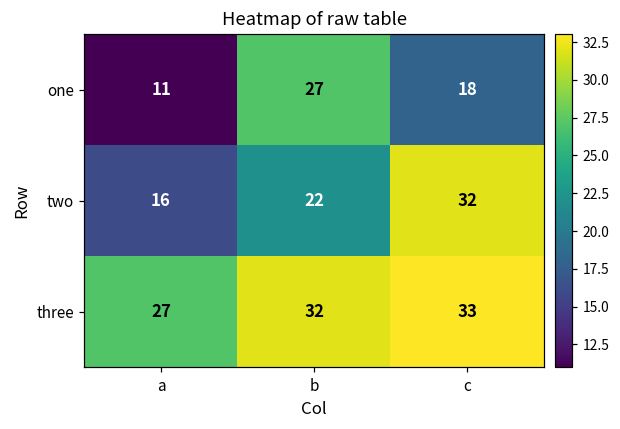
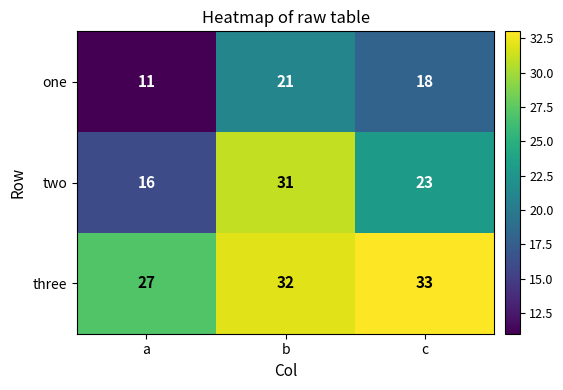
one, b: 27 -> 21
two, b: 22 -> 31
two, c: 32 -> 23
